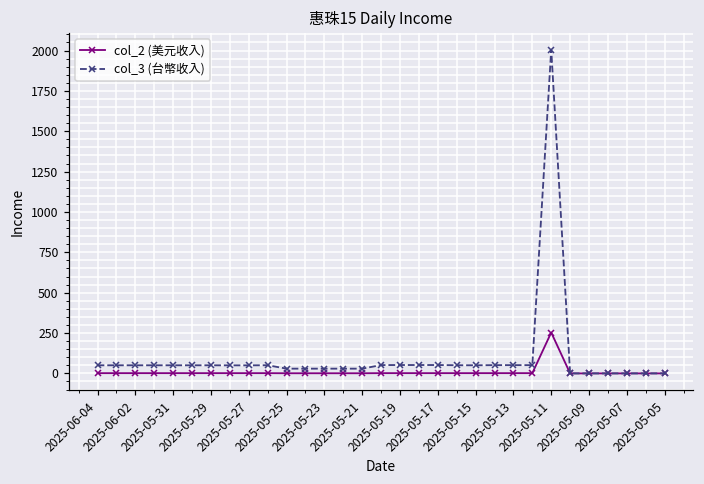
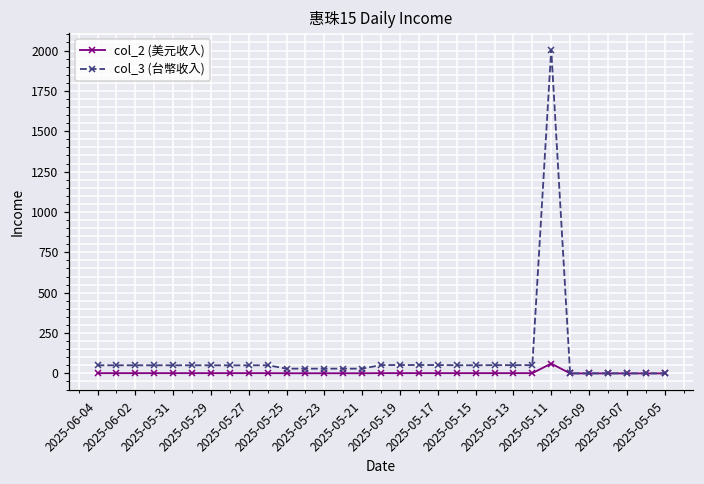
col_2 (美元收入), 2025-05-11: 250 -> 60
